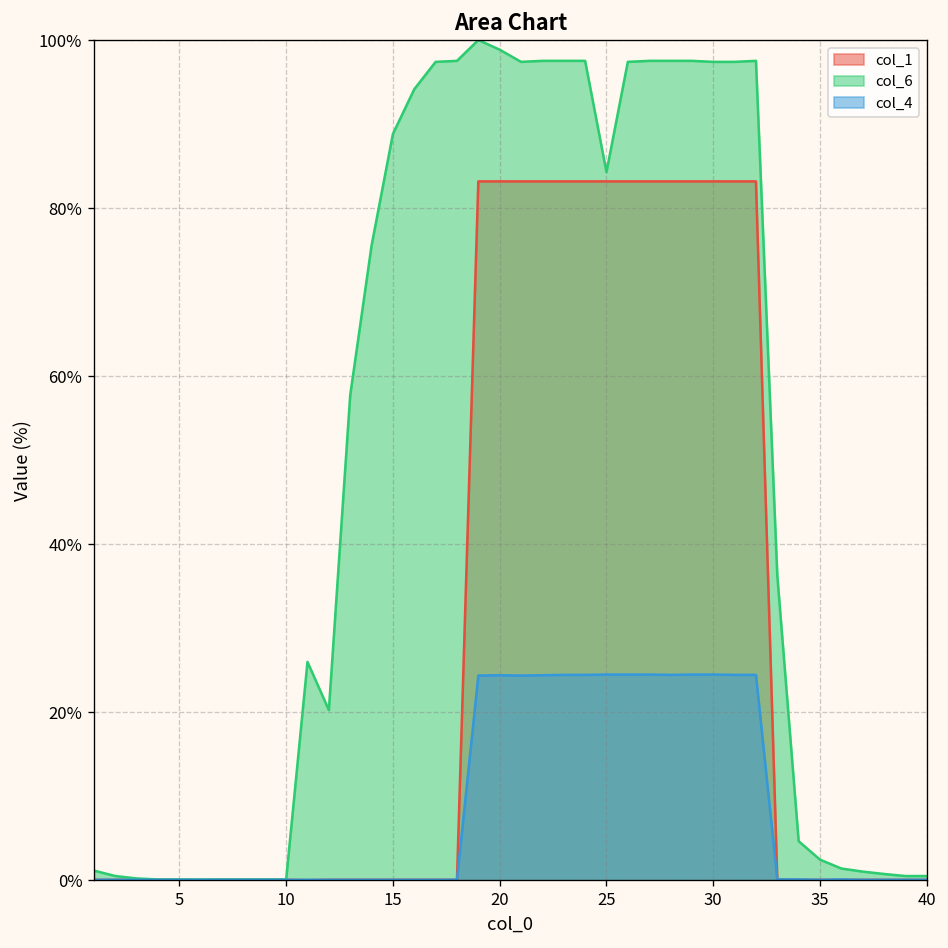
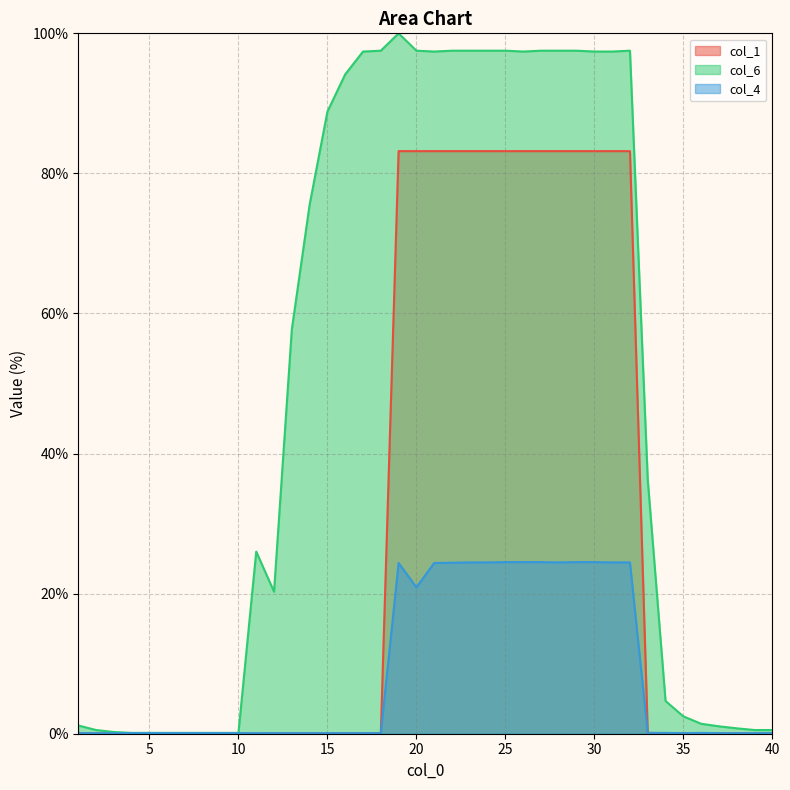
col_6, 20: 99% -> 98%
col_4, 20: 24% -> 21%
col_6, 25: 84% -> 98%
